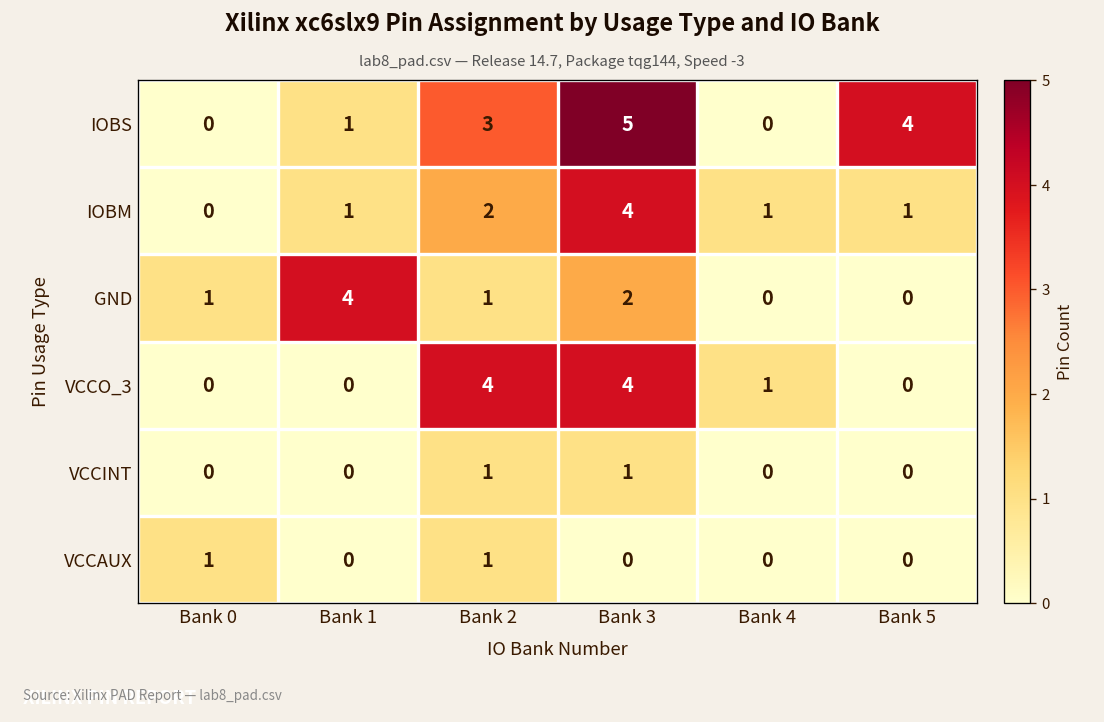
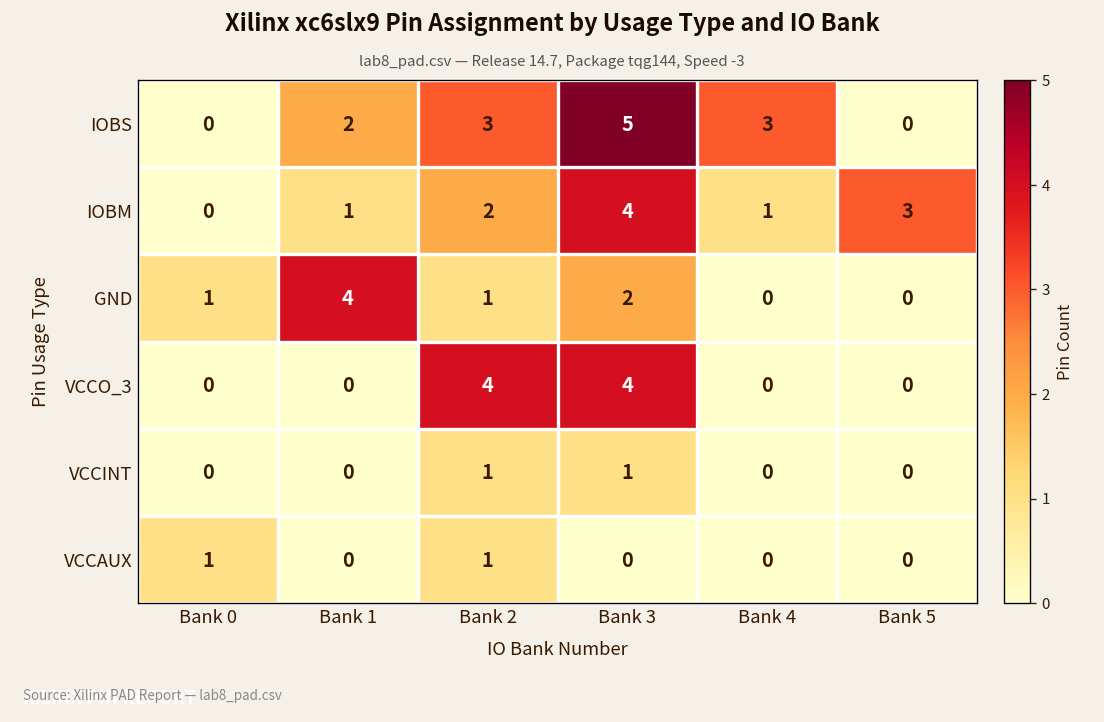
IOBS, Bank 1: 1 -> 2
IOBS, Bank 4: 0 -> 3
IOBS, Bank 5: 4 -> 0
IOBM, Bank 5: 1 -> 3
VCCO_3, Bank 4: 1 -> 0
